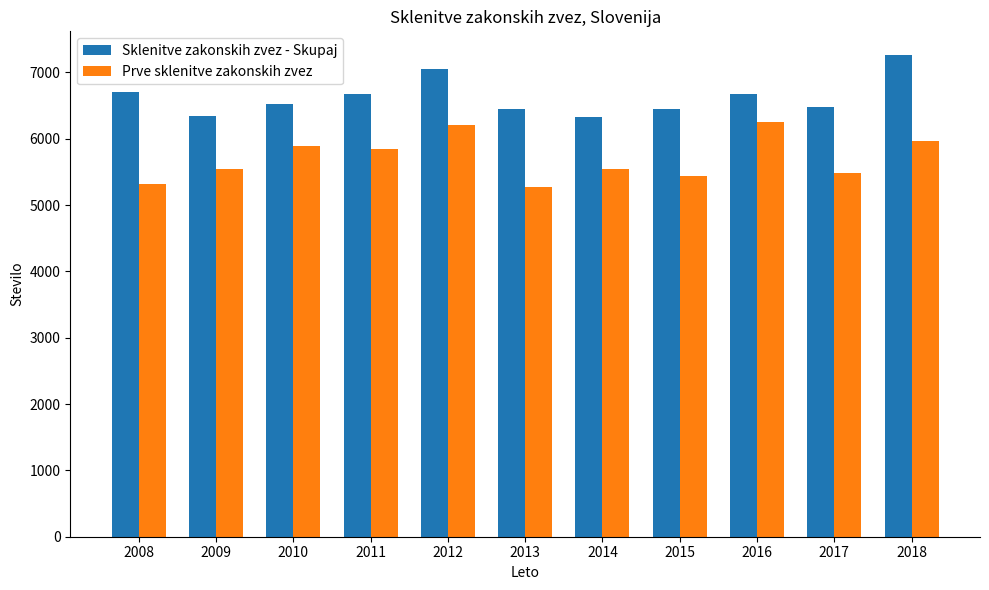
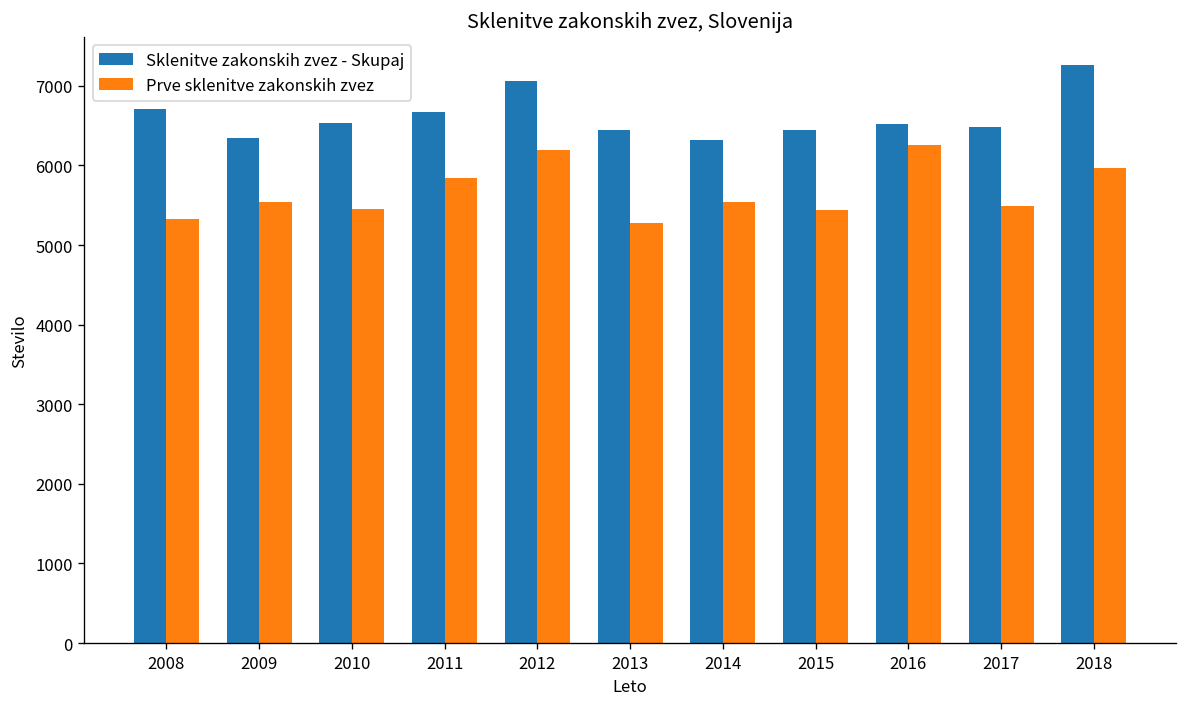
Prve sklenitve zakonskih zvez, 2010: 5900 -> 5500
Sklenitve zakonskih zvez - Skupaj, 2016: 6700 -> 6500
